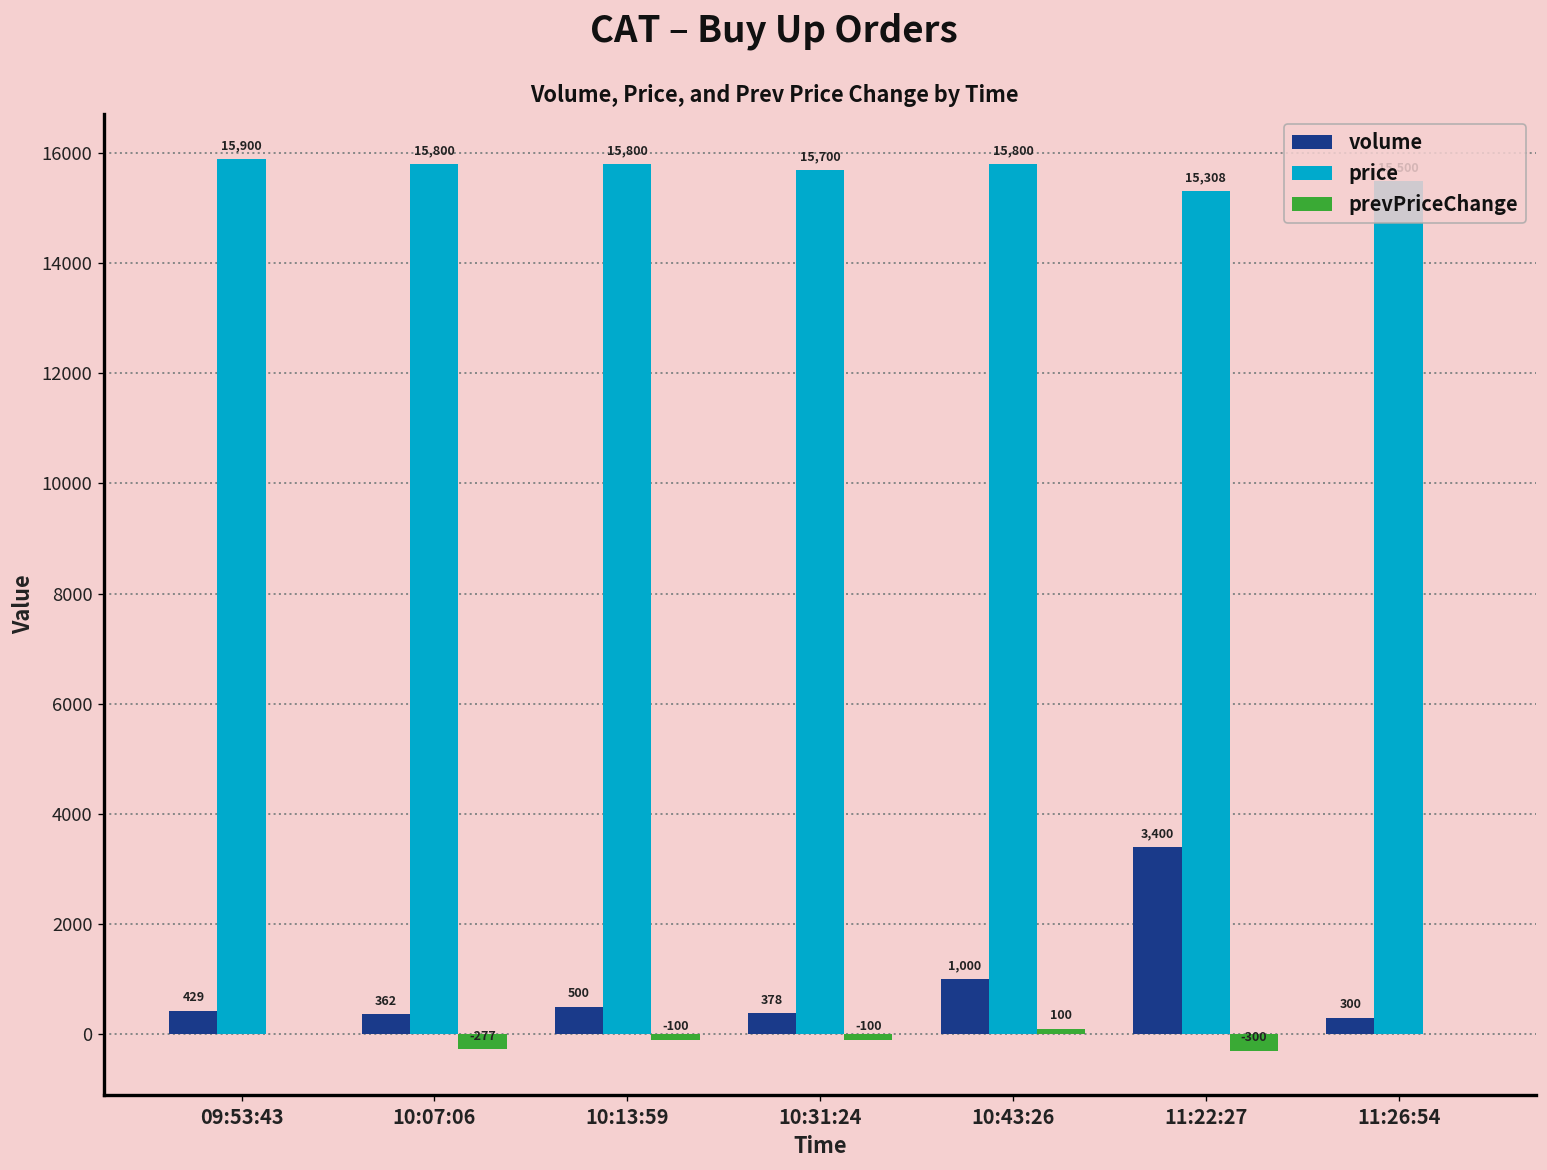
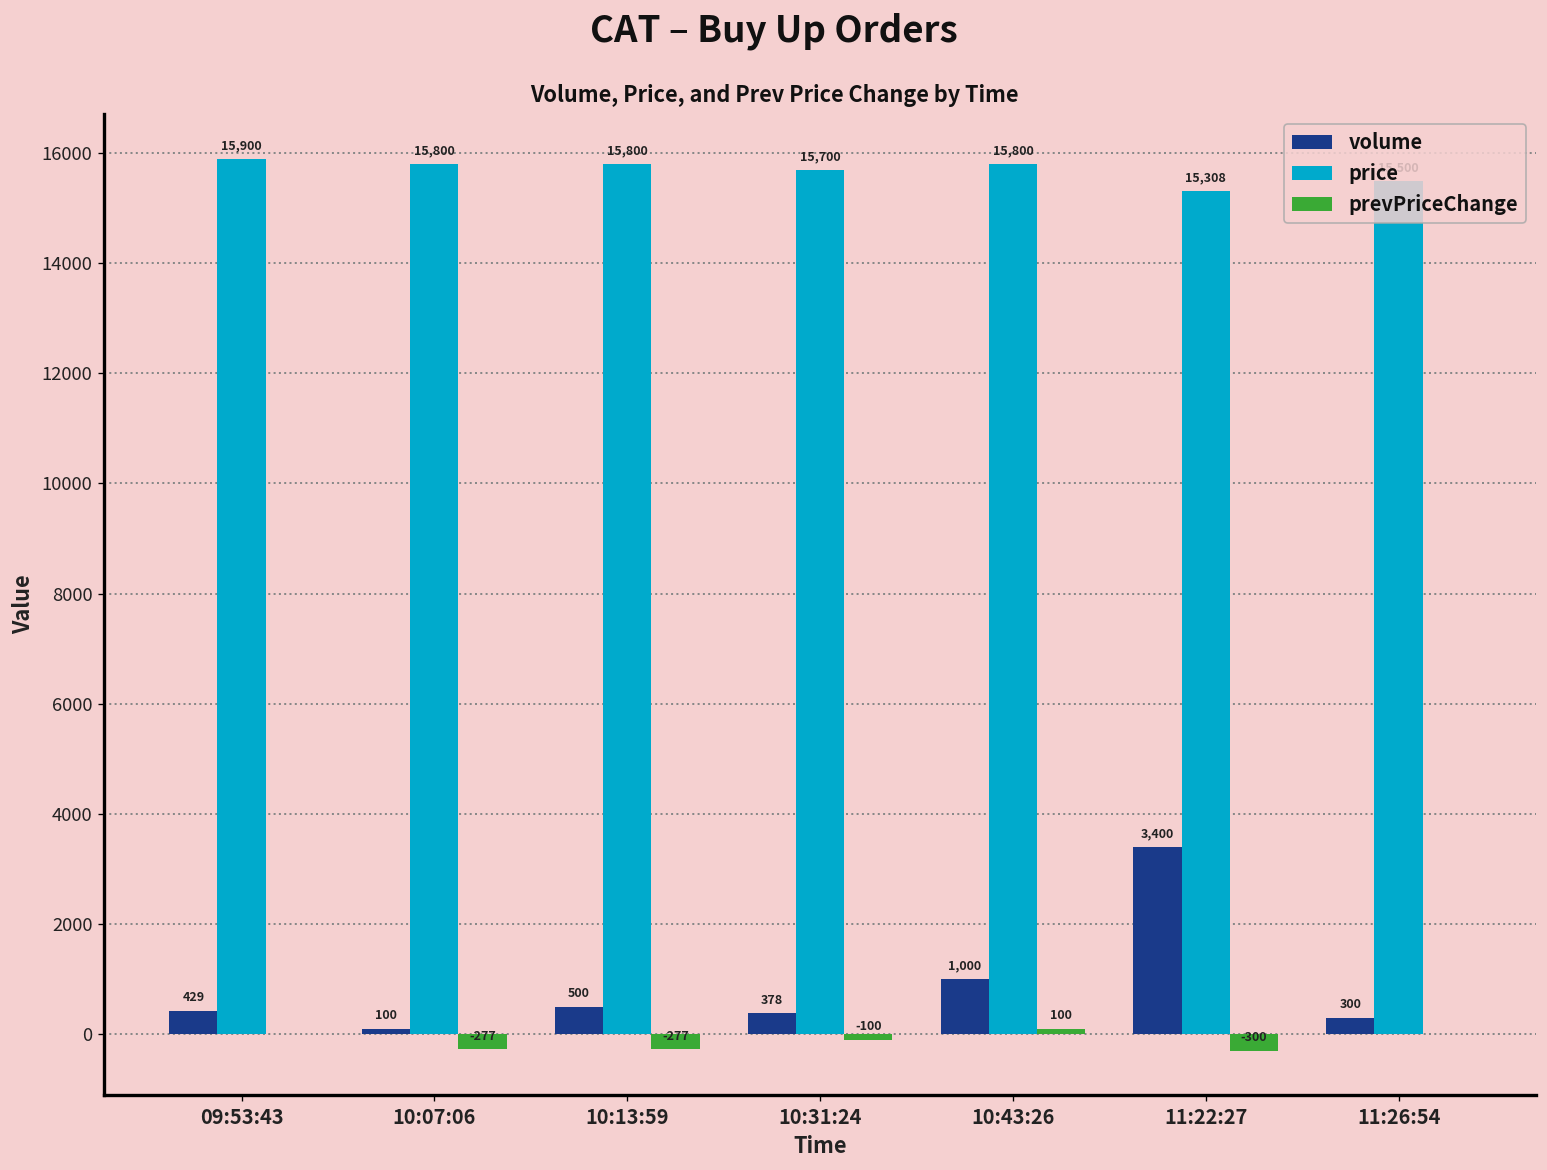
volume, 10:07:06: 362 -> 100
prevPriceChange, 10:13:59: -100 -> -277
